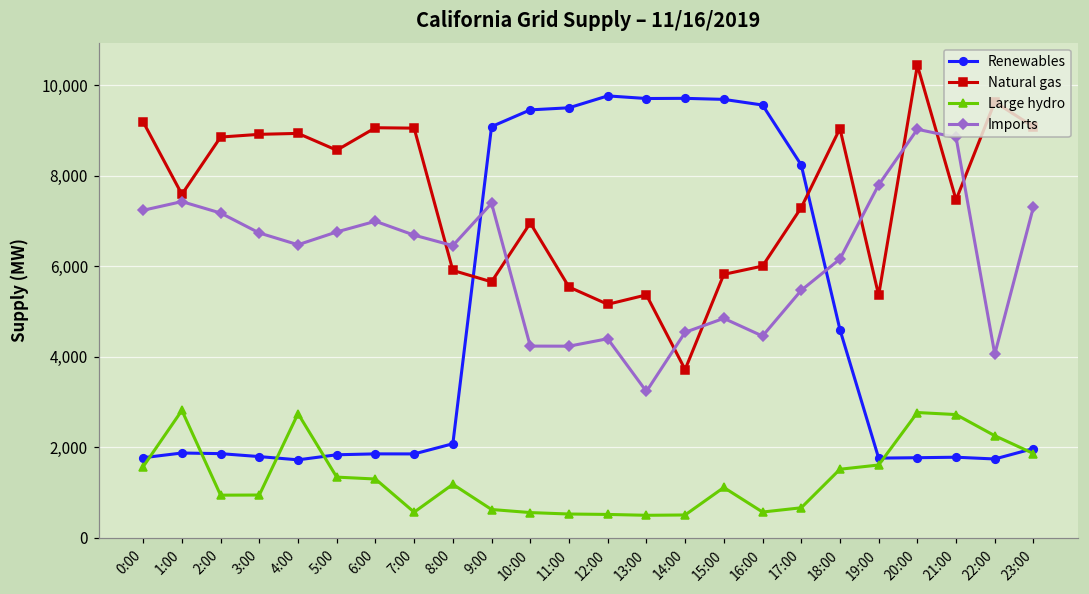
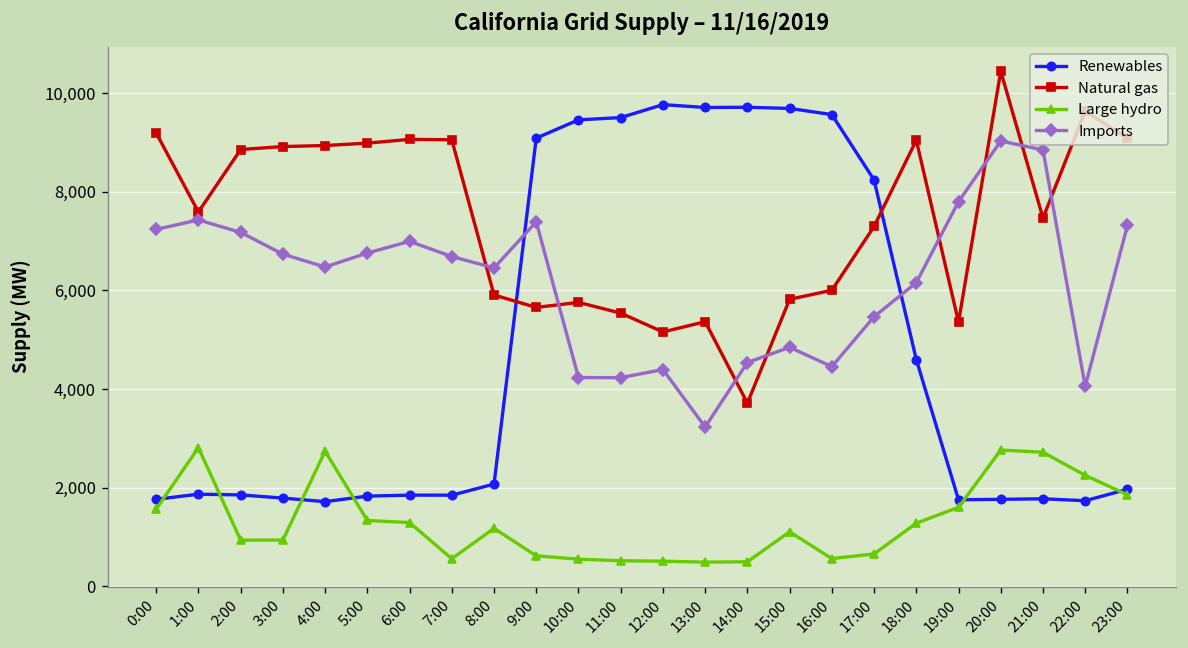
Natural gas, 5:00: 8,600 -> 9,000
Natural gas, 10:00: 7,000 -> 5,800
Large hydro, 18:00: 1,500 -> 1,300
